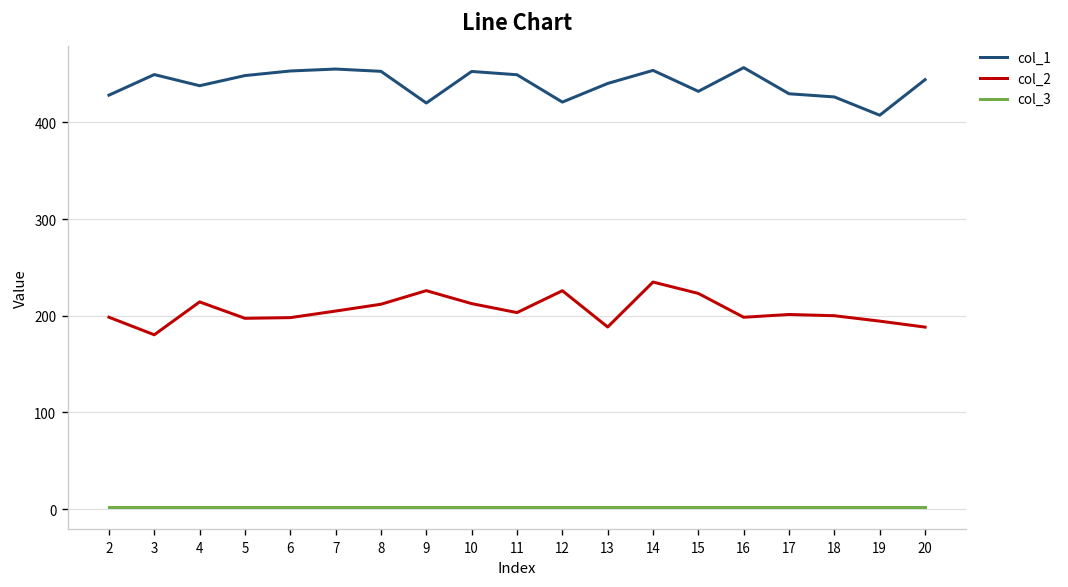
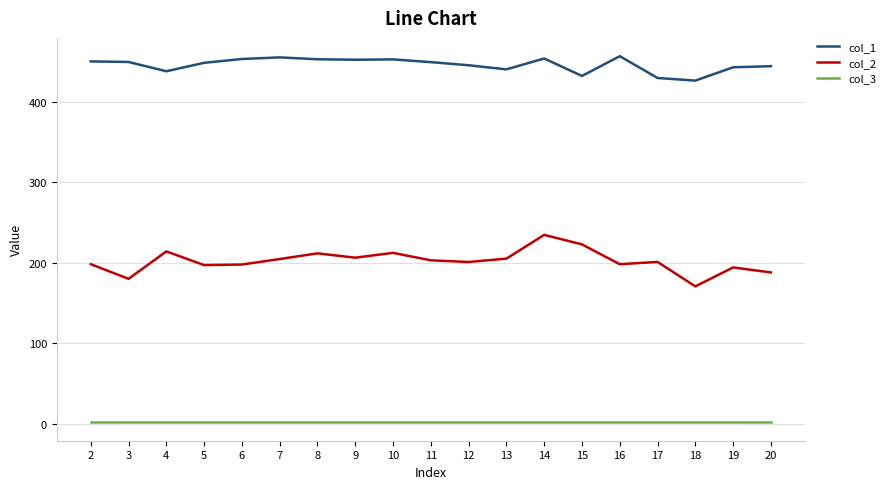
col_1, 2: 430 -> 450
col_1, 9: 420 -> 450
col_2, 9: 230 -> 210
col_1, 12: 420 -> 450
col_2, 12: 230 -> 200
col_2, 13: 190 -> 210
col_2, 18: 200 -> 170
col_1, 19: 410 -> 440
